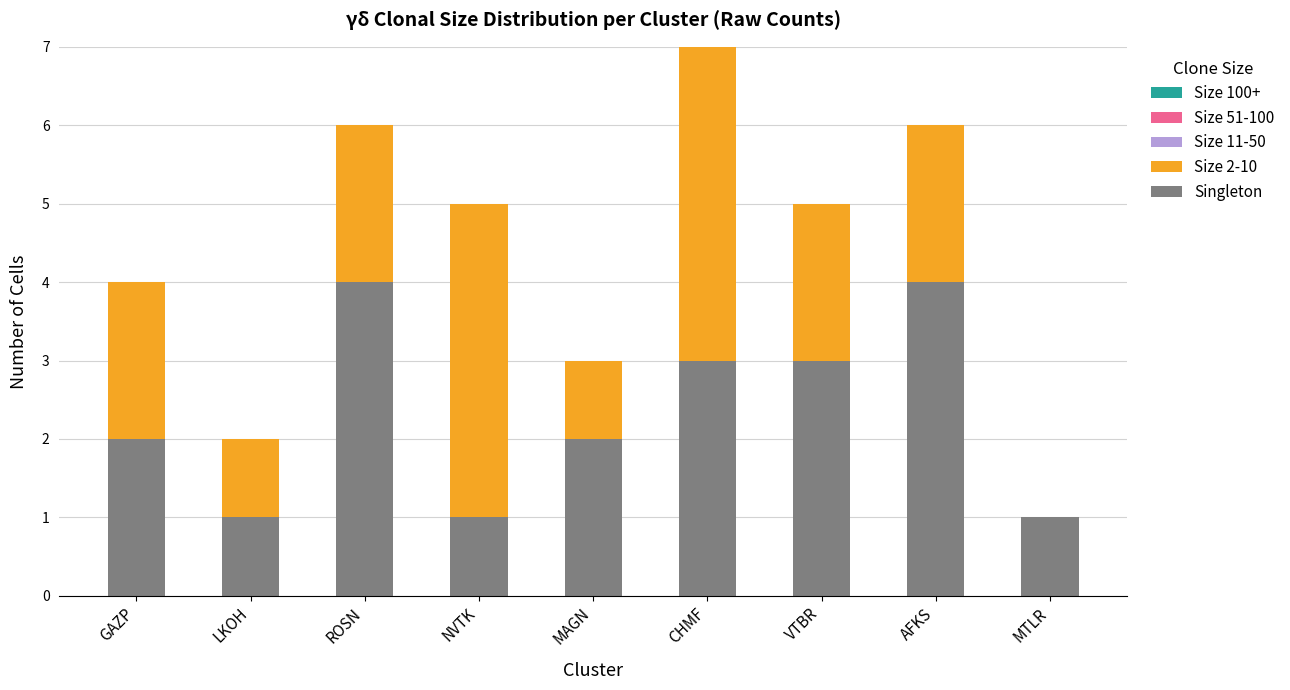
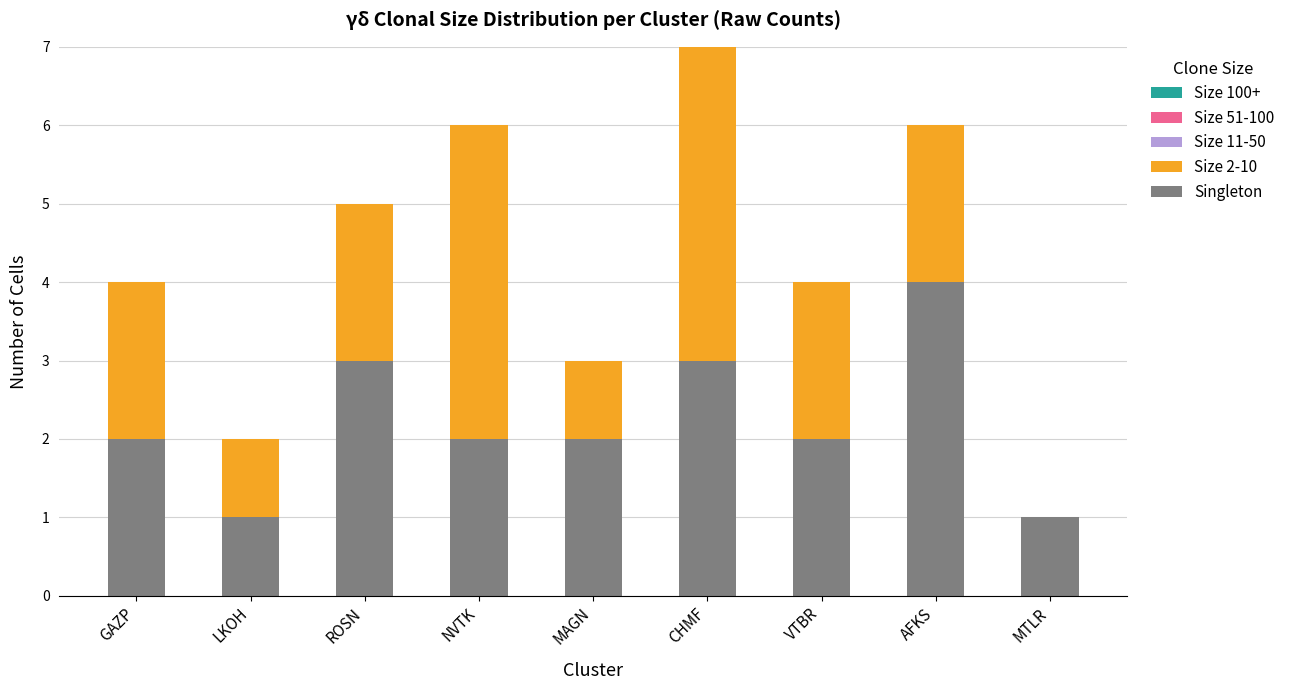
Singleton, ROSN: 4 -> 3
Singleton, NVTK: 1 -> 2
Singleton, VTBR: 3 -> 2
